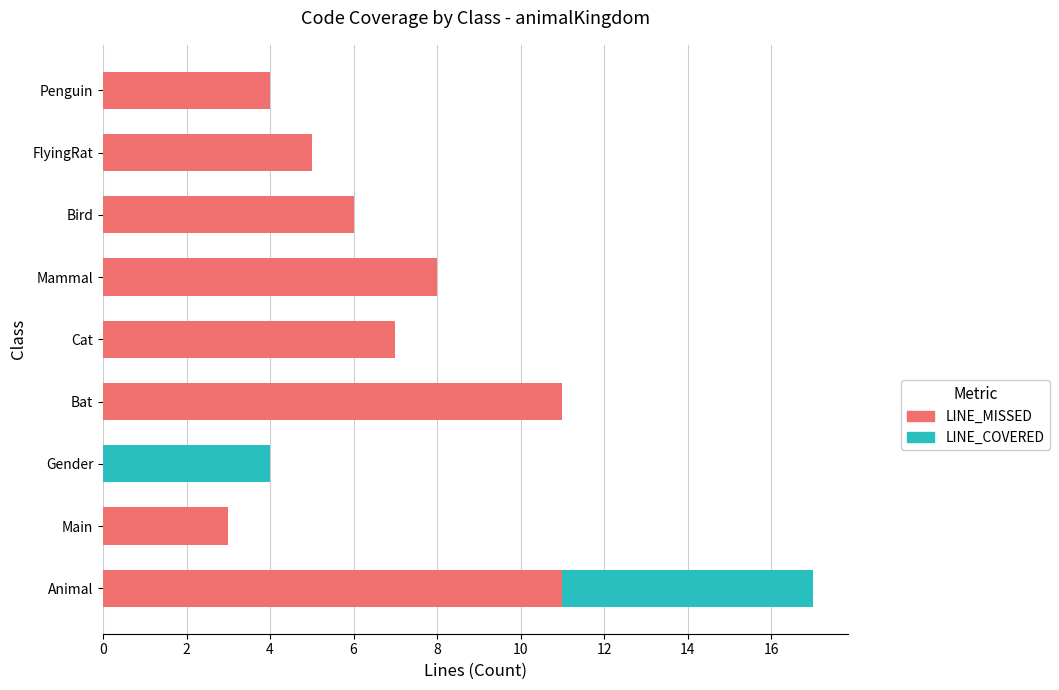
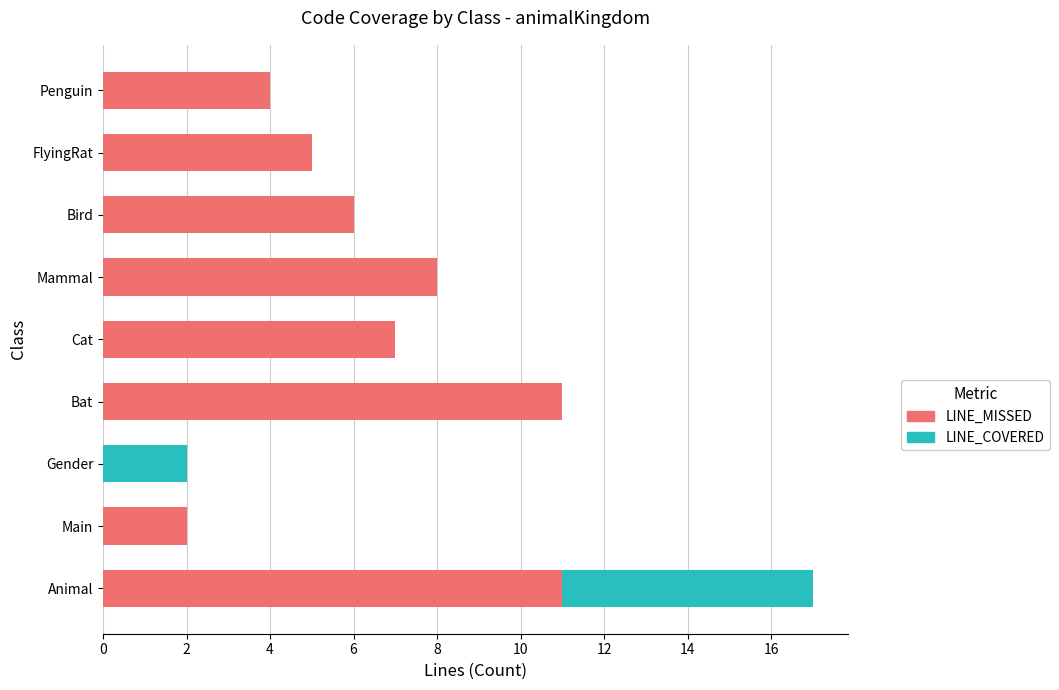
LINE_COVERED, Gender: 4 -> 2
LINE_MISSED, Main: 3 -> 2
